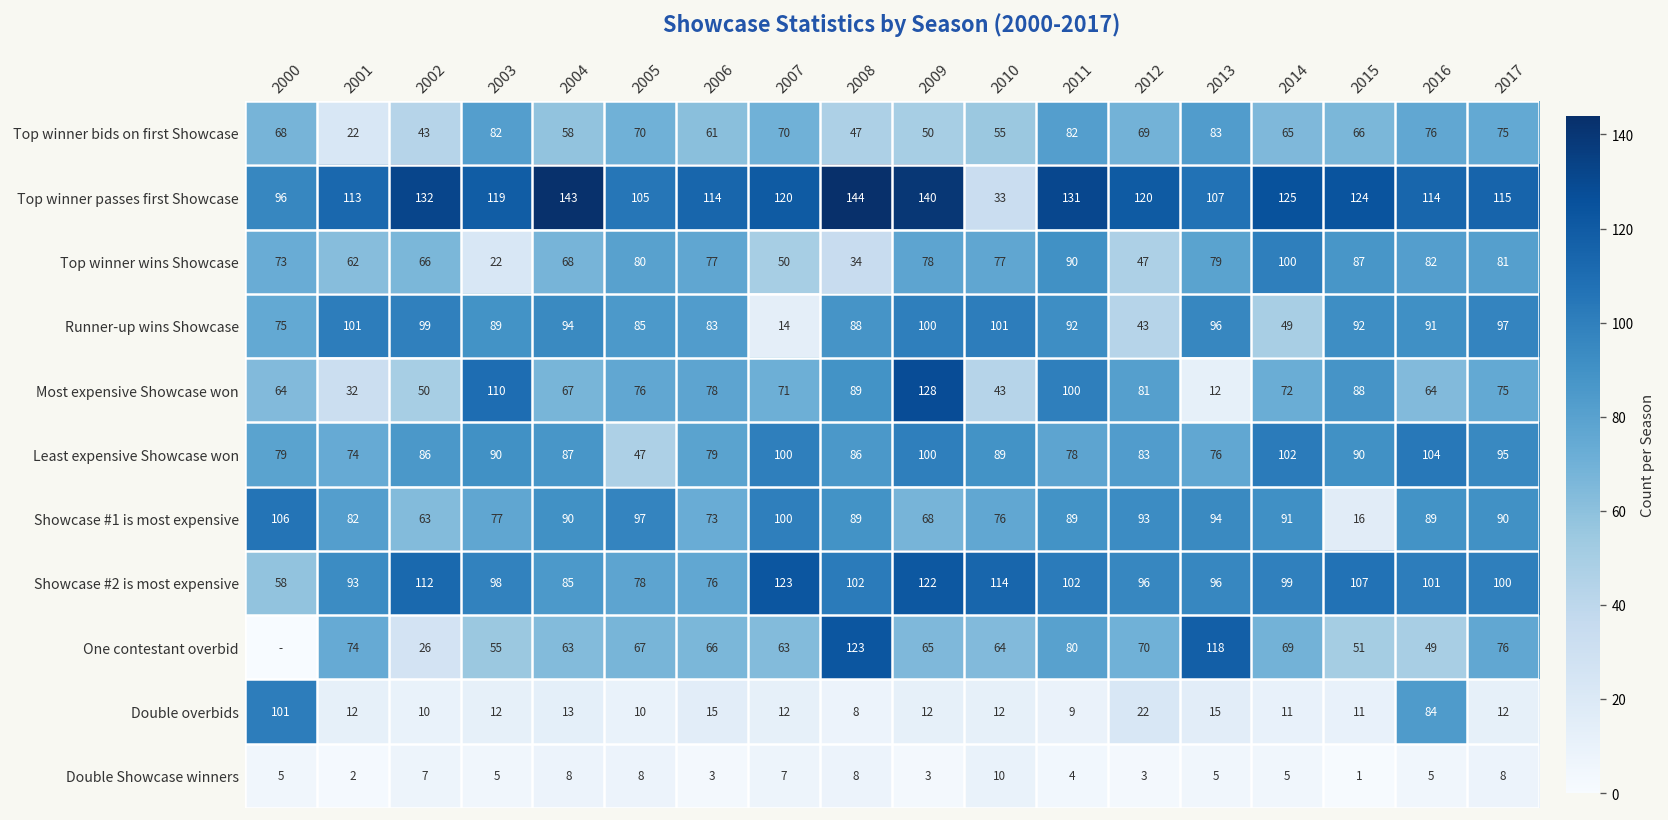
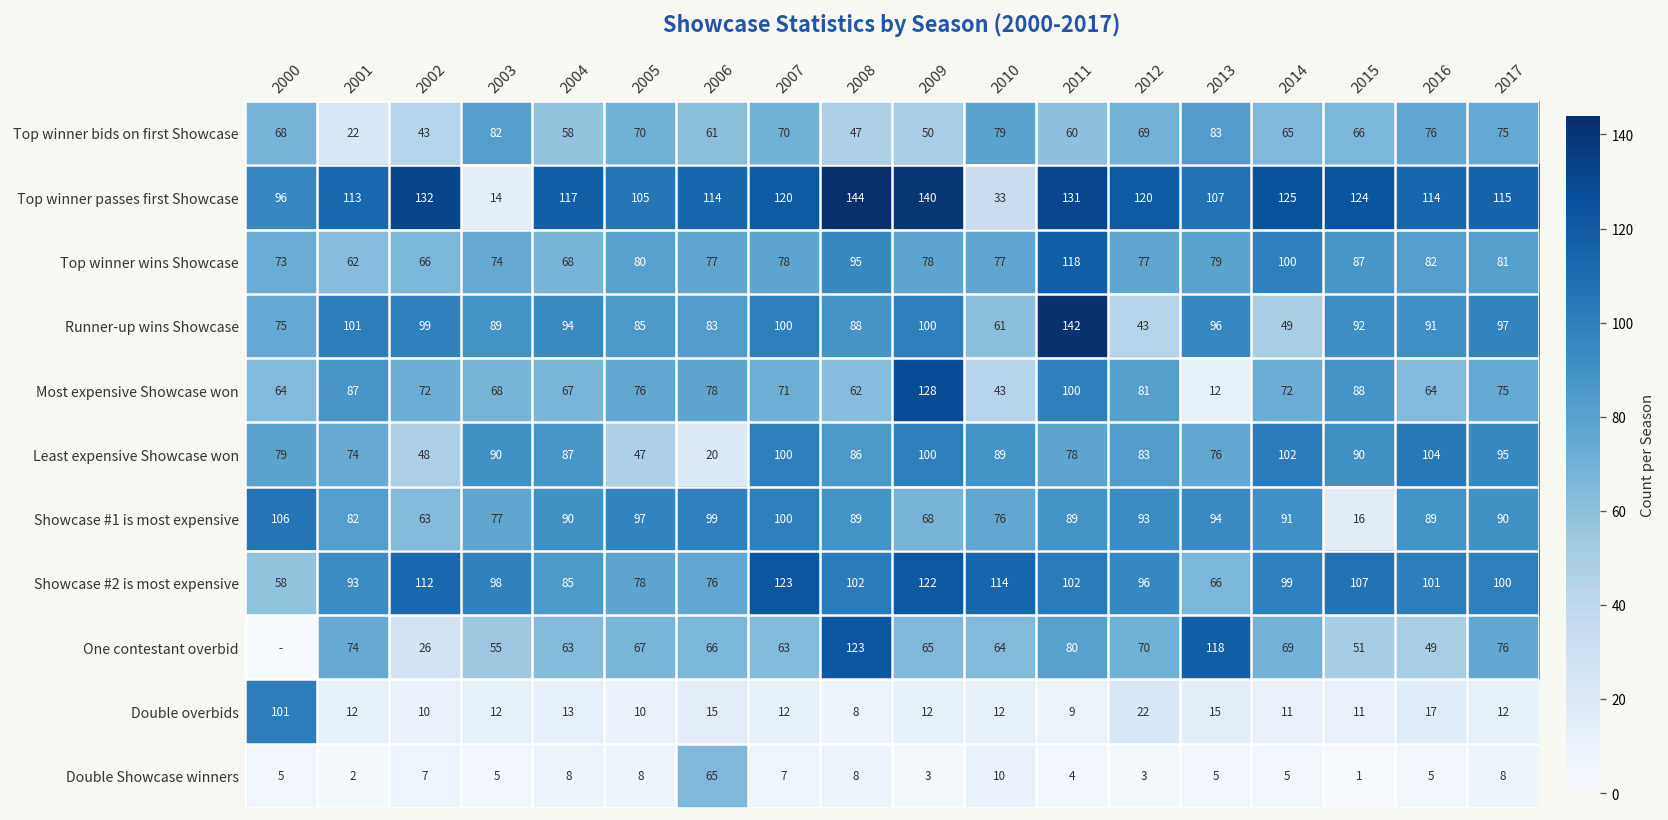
Top winner bids on first Showcase, 2010: 55 -> 79
Top winner bids on first Showcase, 2011: 82 -> 60
Top winner passes first Showcase, 2003: 119 -> 14
Top winner passes first Showcase, 2004: 143 -> 117
Top winner wins Showcase, 2003: 22 -> 74
Top winner wins Showcase, 2007: 50 -> 78
Top winner wins Showcase, 2008: 34 -> 95
Top winner wins Showcase, 2011: 90 -> 118
Top winner wins Showcase, 2012: 47 -> 77
Runner-up wins Showcase, 2007: 14 -> 100
Runner-up wins Showcase, 2010: 101 -> 61
Runner-up wins Showcase, 2011: 92 -> 142
Most expensive Showcase won, 2001: 32 -> 87
Most expensive Showcase won, 2002: 50 -> 72
Most expensive Showcase won, 2003: 110 -> 68
Most expensive Showcase won, 2008: 89 -> 62
Least expensive Showcase won, 2002: 86 -> 48
Least expensive Showcase won, 2006: 79 -> 20
Showcase #1 is most expensive, 2006: 73 -> 99
Showcase #2 is most expensive, 2013: 96 -> 66
Double overbids, 2016: 84 -> 17
Double Showcase winners, 2006: 3 -> 65
